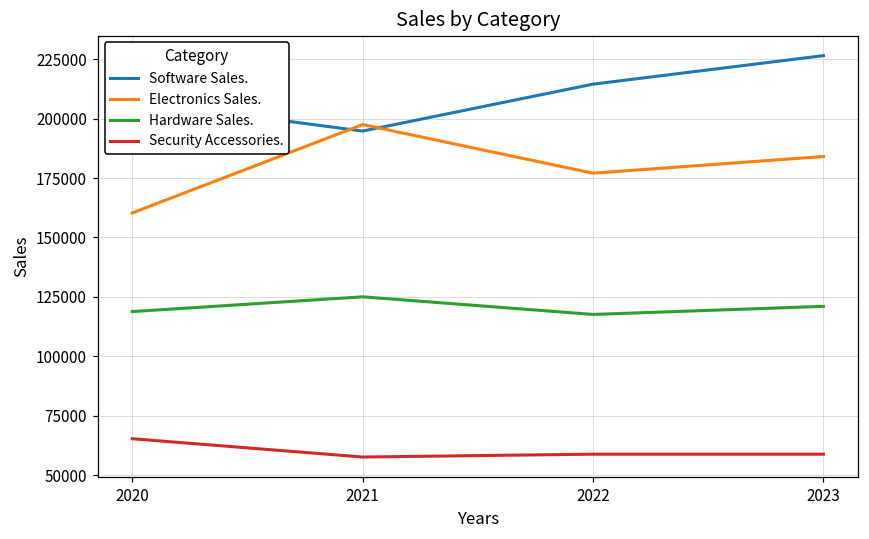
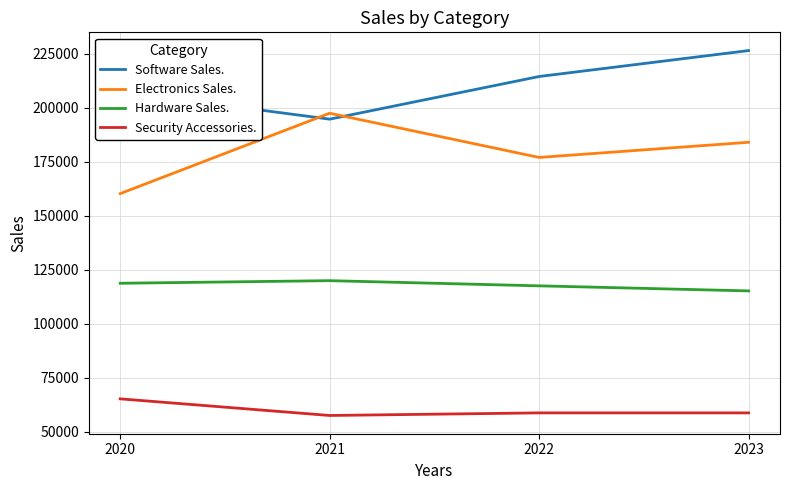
Hardware Sales., 2021: 125000 -> 120000
Hardware Sales., 2023: 121000 -> 115000
